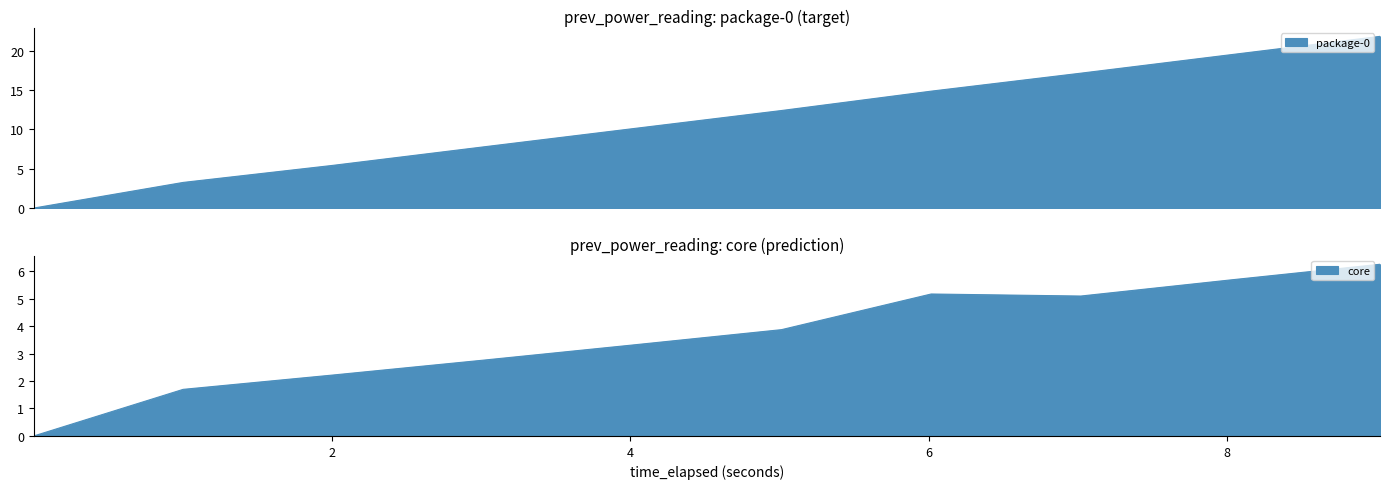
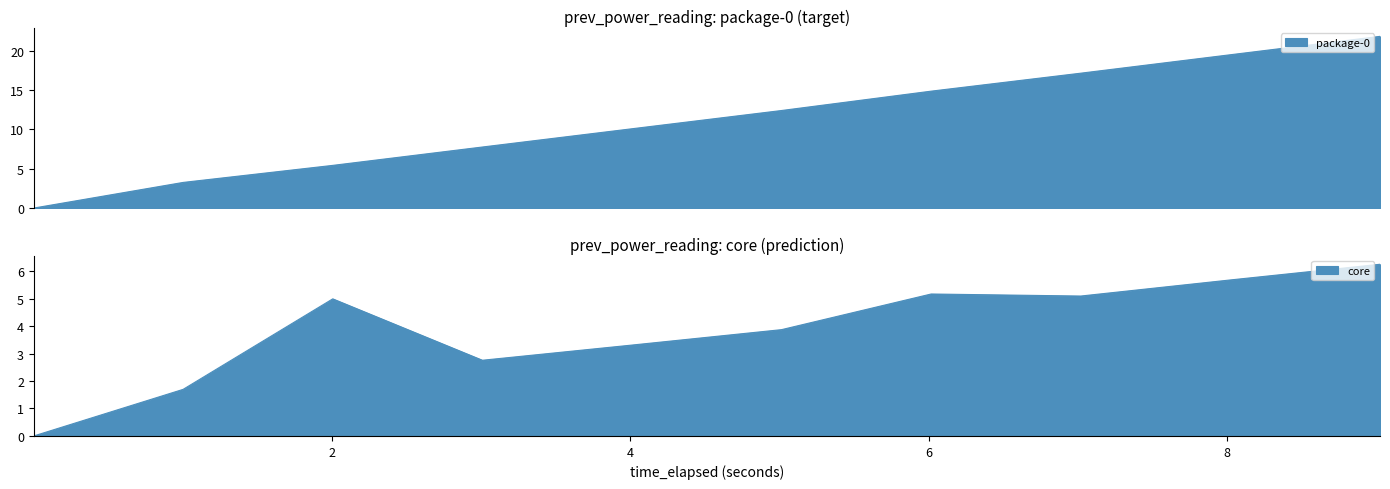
prev_power_reading: core (prediction), 2: 2.2 -> 5.0
